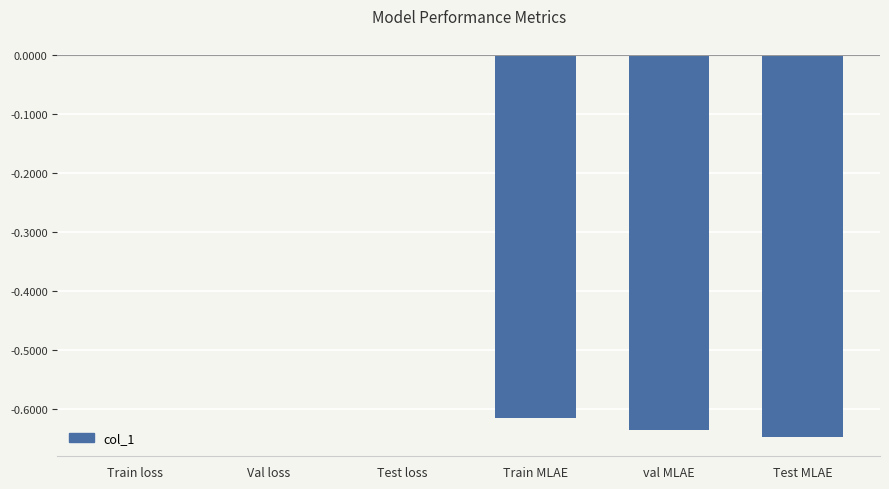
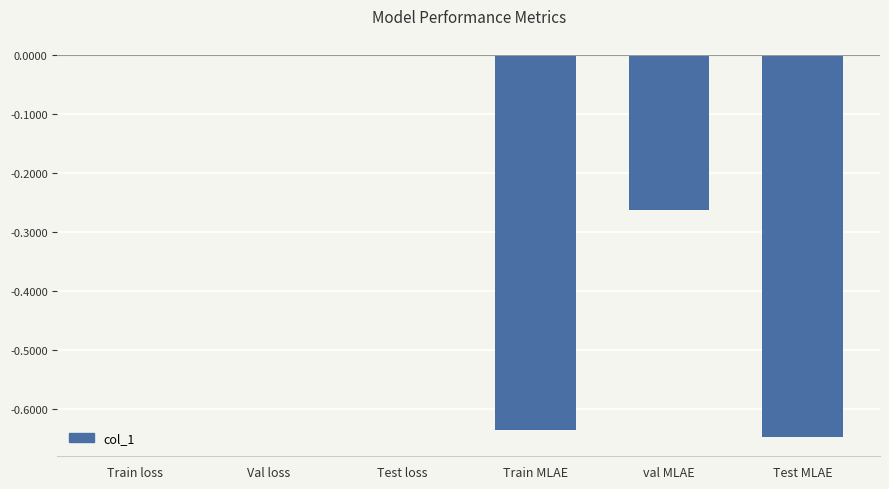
Train MLAE: -0.62 -> -0.64
val MLAE: -0.64 -> -0.26
